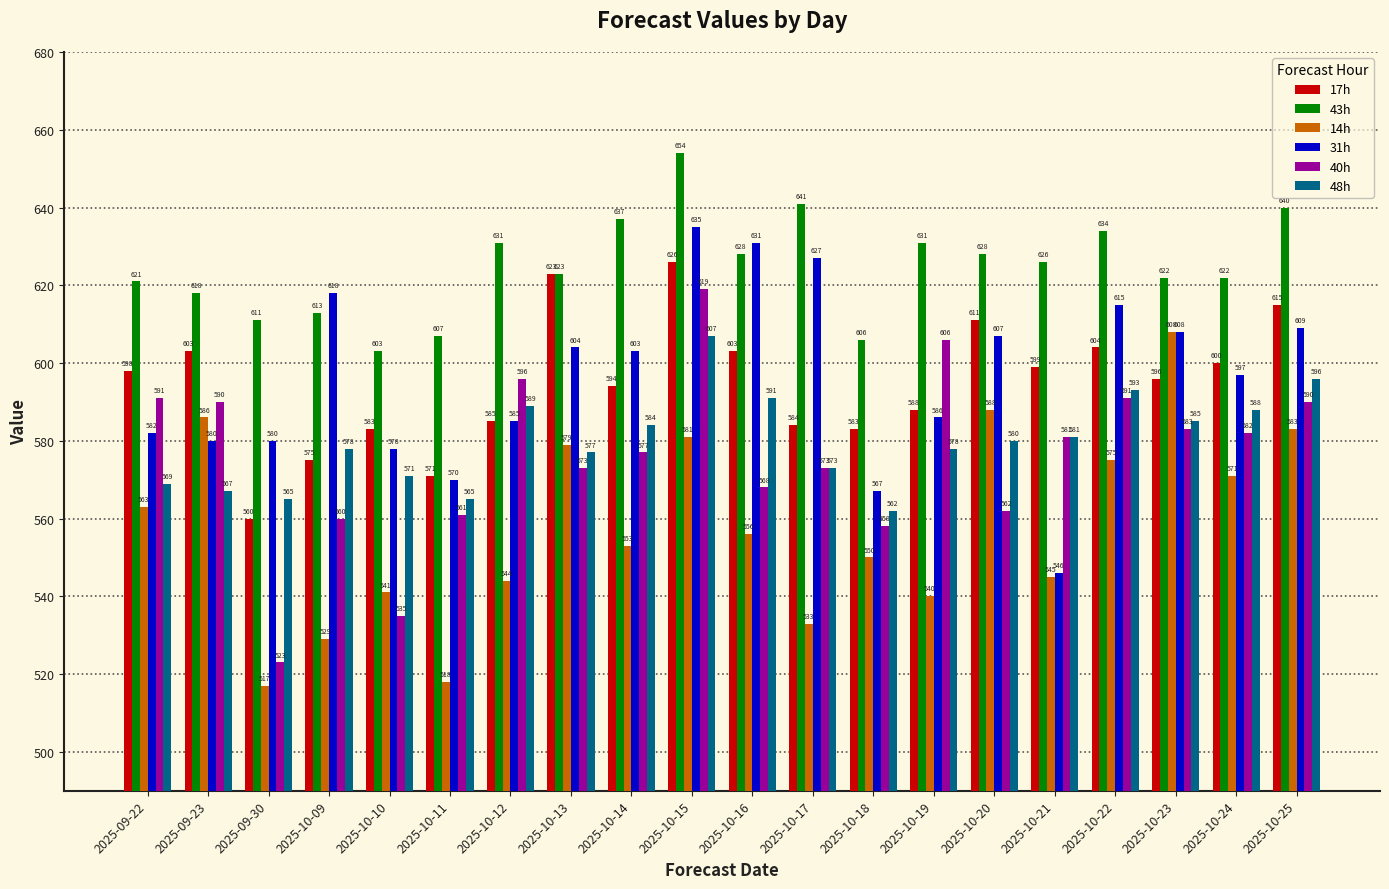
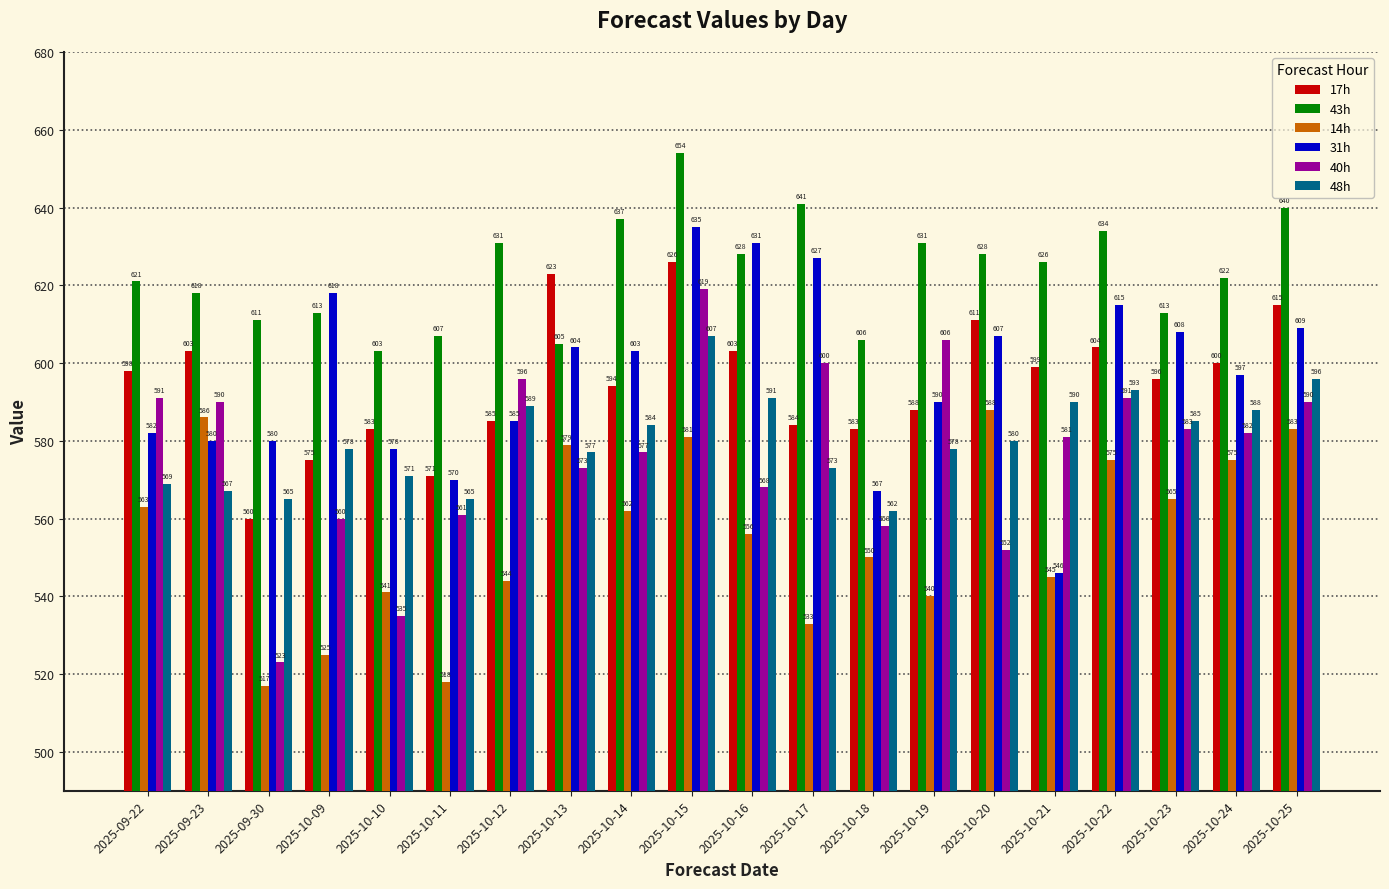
14h, 2025-10-09: 529 -> 525
43h, 2025-10-13: 623 -> 605
14h, 2025-10-14: 553 -> 562
40h, 2025-10-17: 573 -> 600
31h, 2025-10-19: 586 -> 590
40h, 2025-10-20: 562 -> 552
48h, 2025-10-21: 581 -> 590
43h, 2025-10-23: 622 -> 613
14h, 2025-10-23: 608 -> 565
14h, 2025-10-24: 571 -> 575
